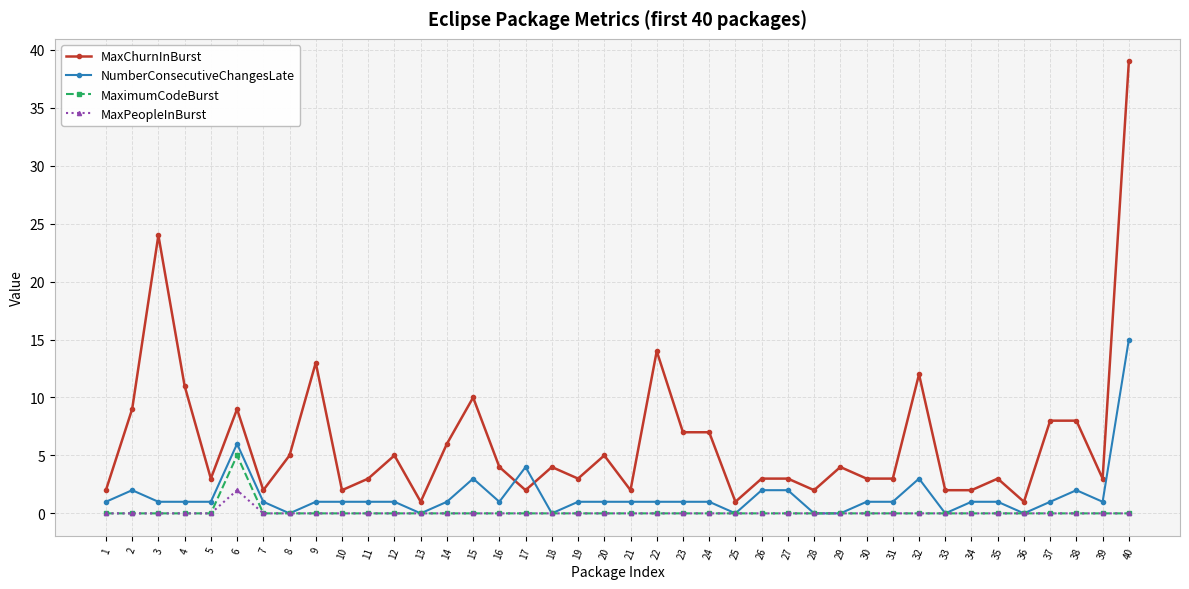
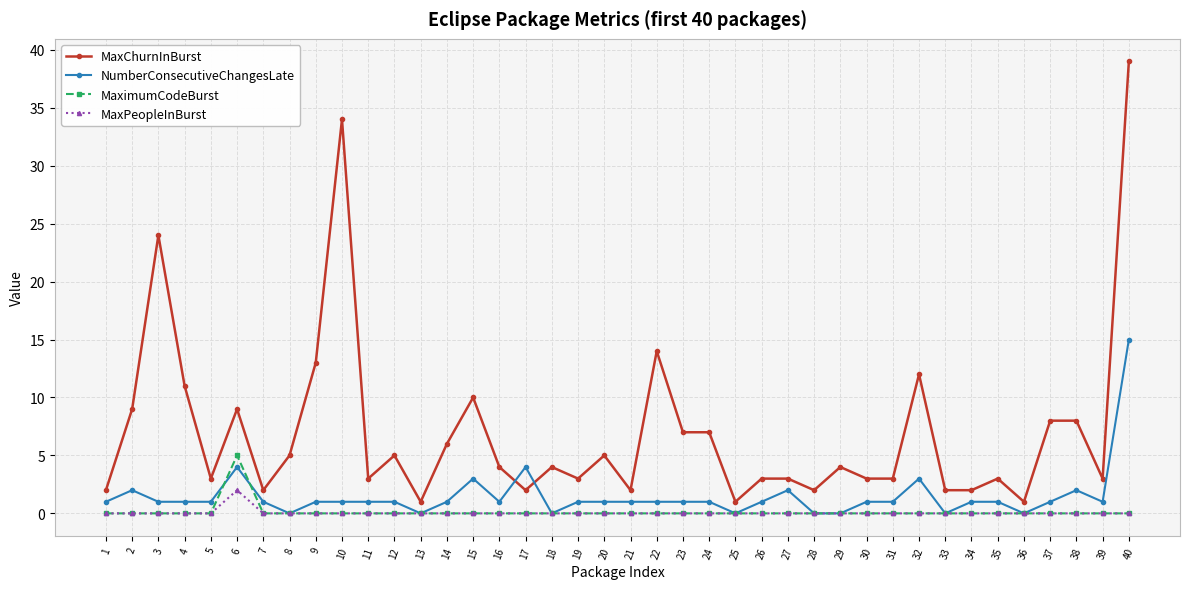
NumberConsecutiveChangesLate, 6: 6 -> 4
MaxChurnInBurst, 10: 2 -> 34
NumberConsecutiveChangesLate, 26: 2 -> 1
